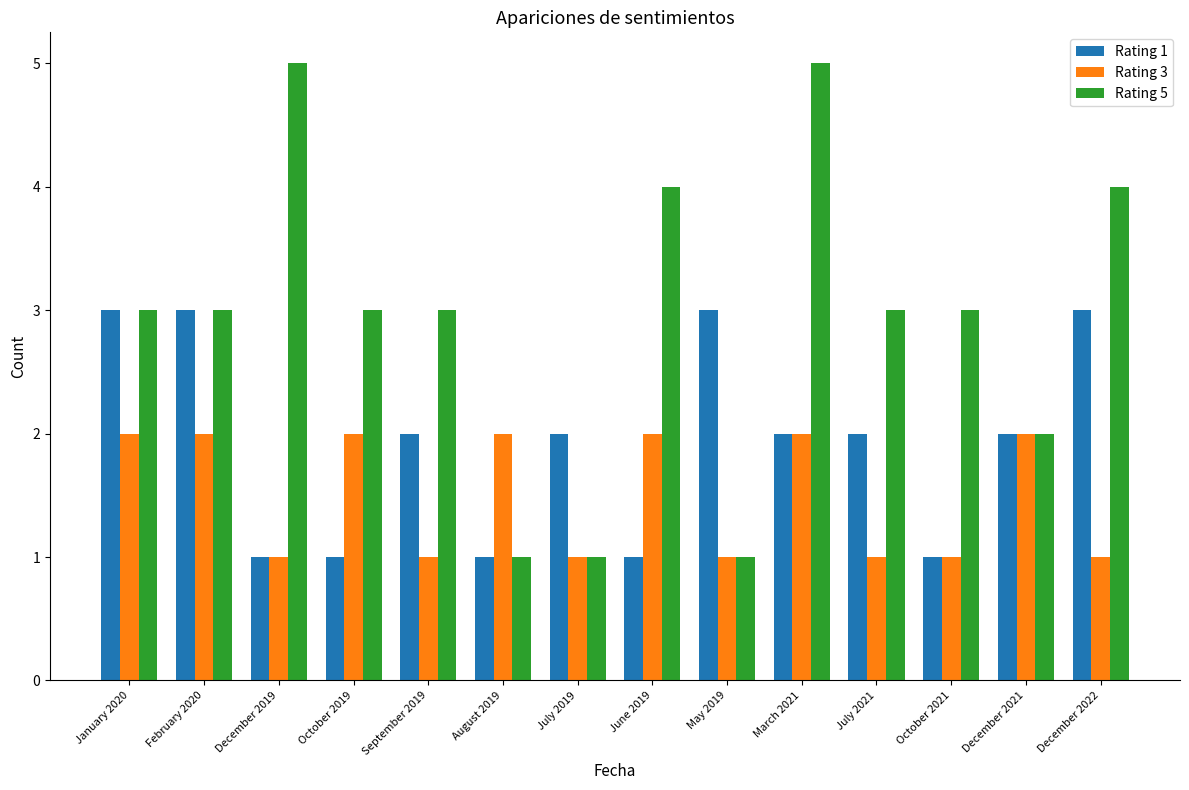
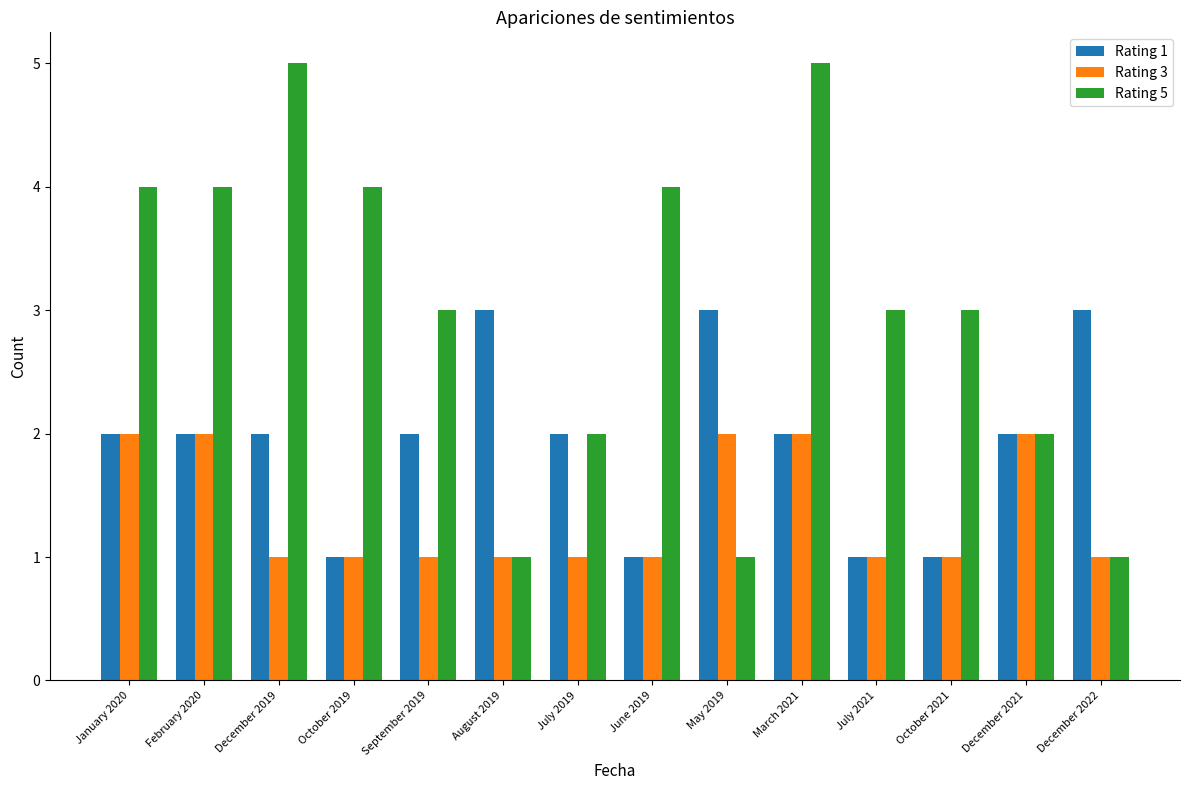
Rating 1, January 2020: 3 -> 2
Rating 5, January 2020: 3 -> 4
Rating 1, February 2020: 3 -> 2
Rating 5, February 2020: 3 -> 4
Rating 1, December 2019: 1 -> 2
Rating 3, October 2019: 2 -> 1
Rating 5, October 2019: 3 -> 4
Rating 1, August 2019: 1 -> 3
Rating 3, August 2019: 2 -> 1
Rating 5, July 2019: 1 -> 2
Rating 3, June 2019: 2 -> 1
Rating 3, May 2019: 1 -> 2
Rating 1, July 2021: 2 -> 1
Rating 5, December 2022: 4 -> 1
